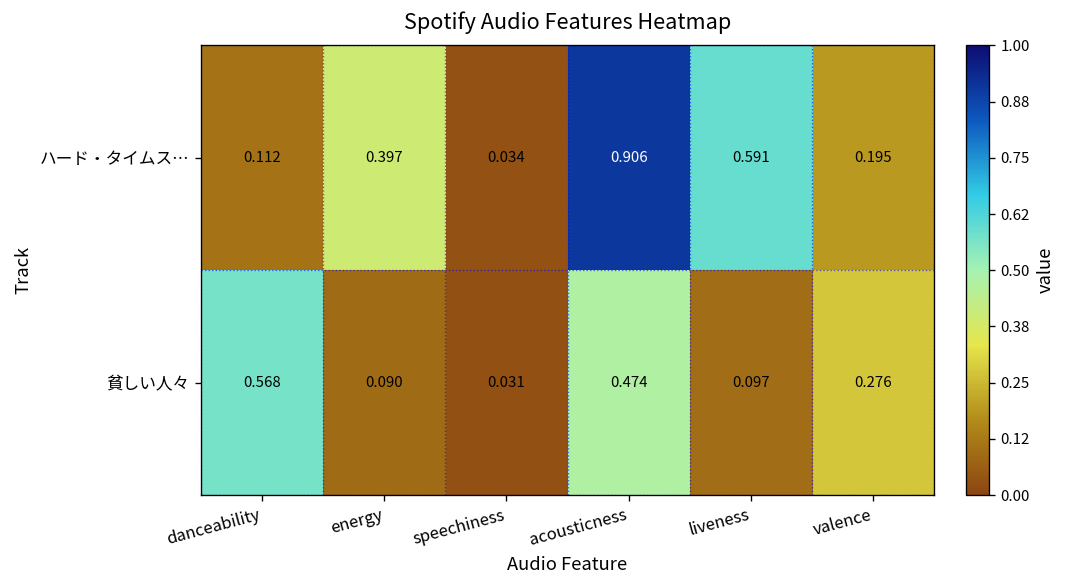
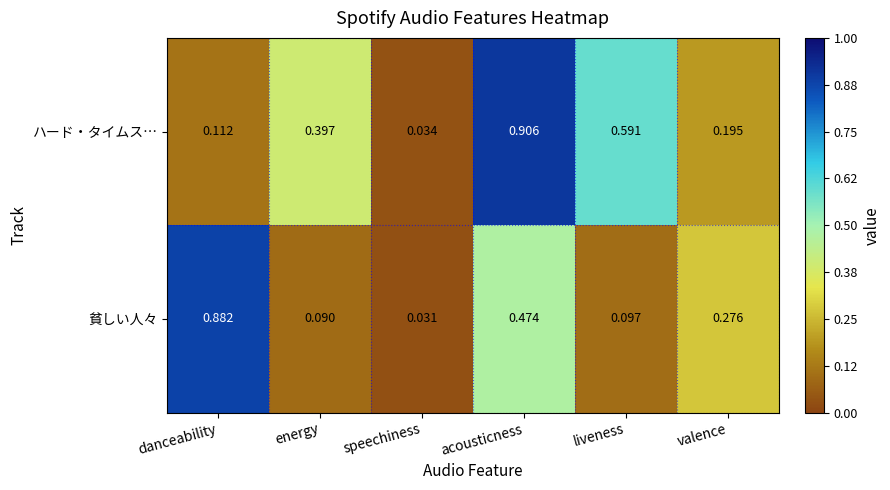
貧しい人々, danceability: 0.568 -> 0.882
